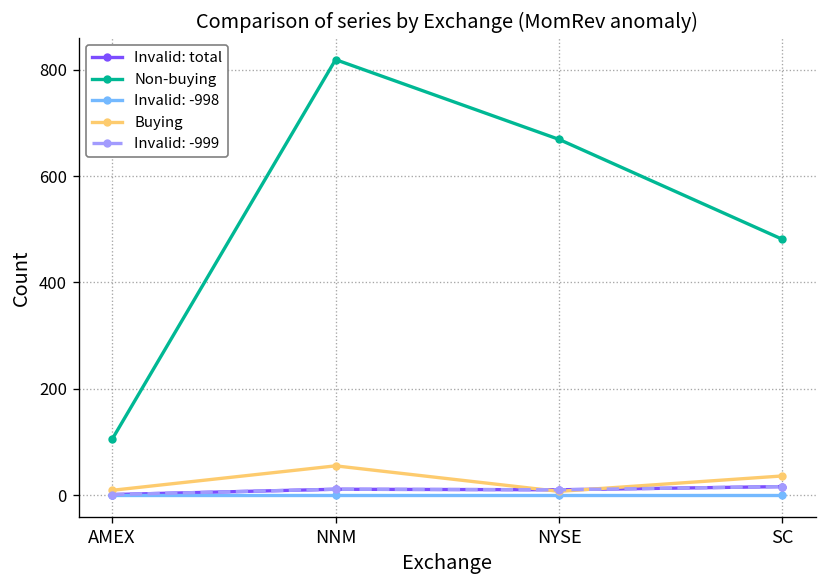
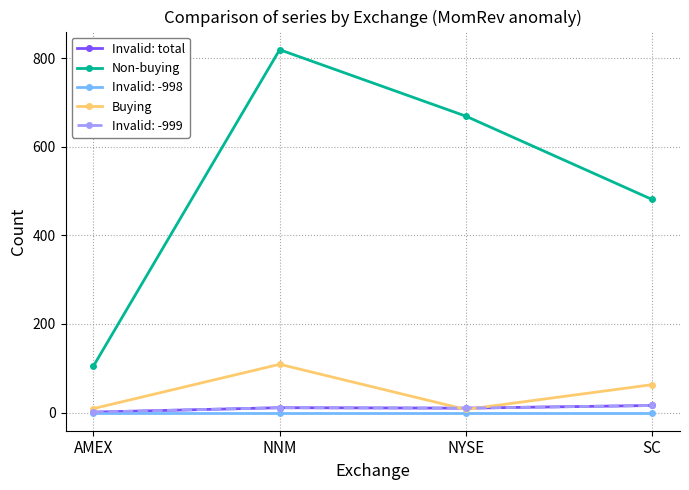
Buying, NNM: 60 -> 110
Buying, SC: 40 -> 60
